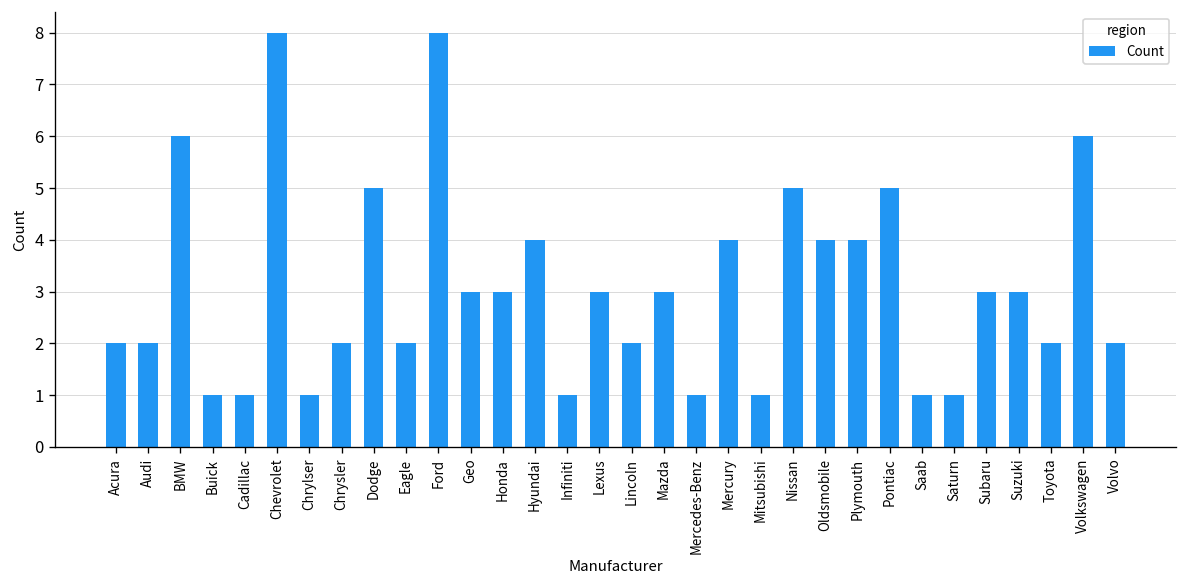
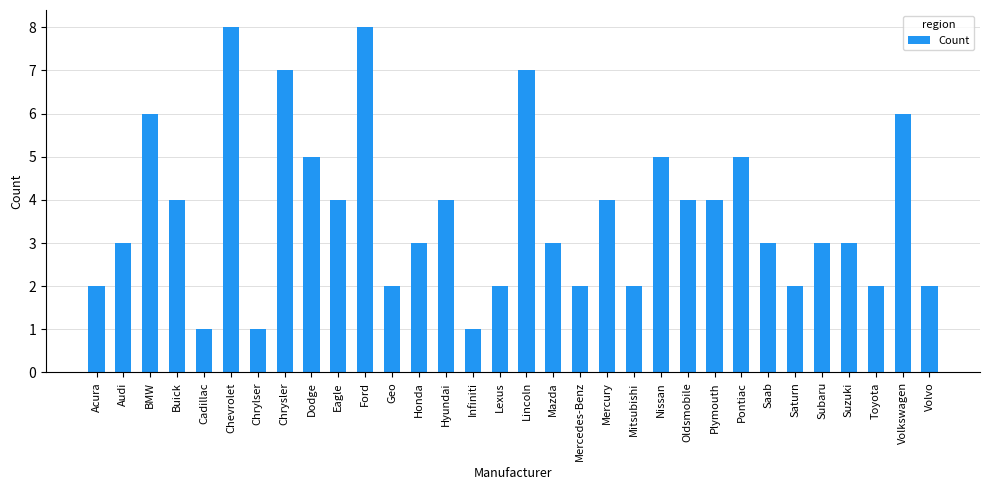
Audi: 2 -> 3
Buick: 1 -> 4
Chrysler: 2 -> 7
Eagle: 2 -> 4
Geo: 3 -> 2
Lexus: 3 -> 2
Lincoln: 2 -> 7
Mercedes-Benz: 1 -> 2
Mitsubishi: 1 -> 2
Saab: 1 -> 3
Saturn: 1 -> 2
